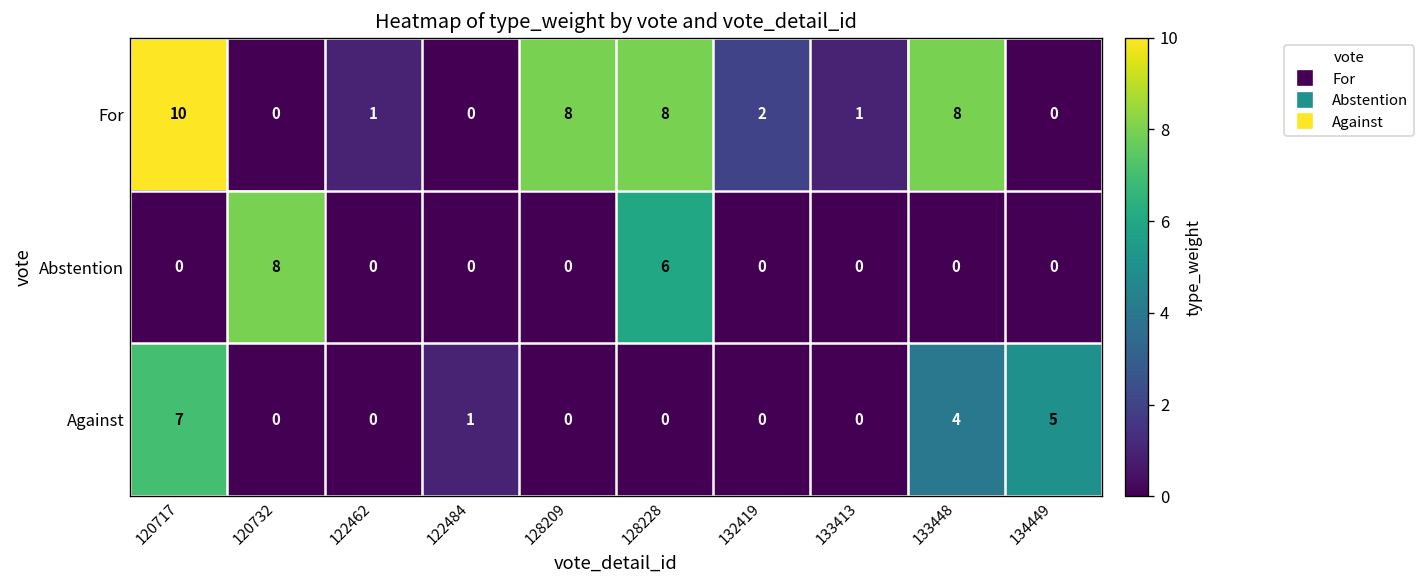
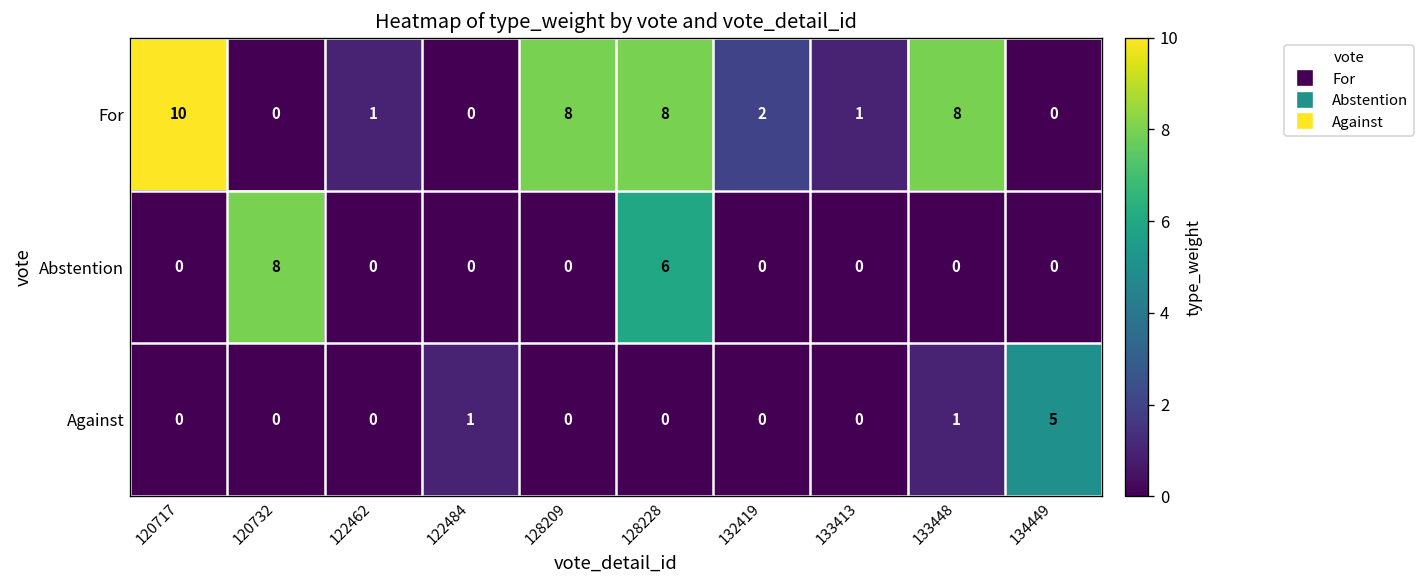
Against, 120717: 7 -> 0
Against, 133448: 4 -> 1
